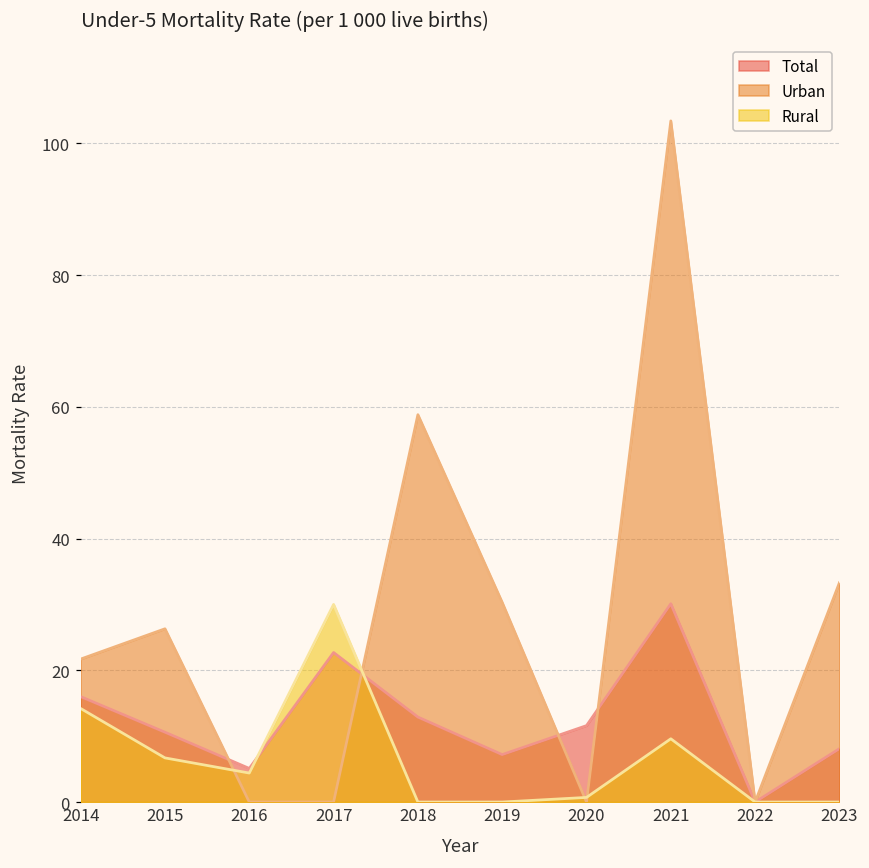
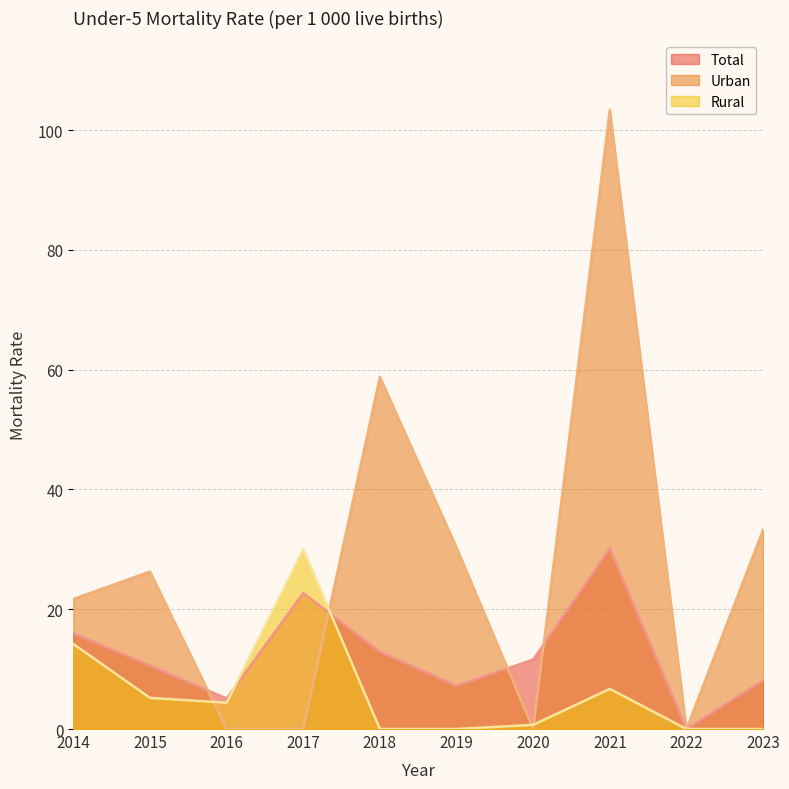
Rural, 2015: 7 -> 5
Rural, 2021: 10 -> 7
